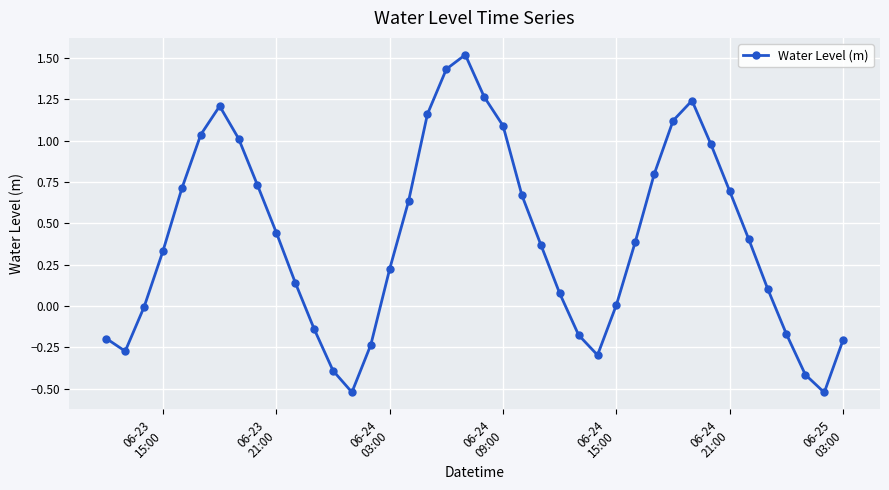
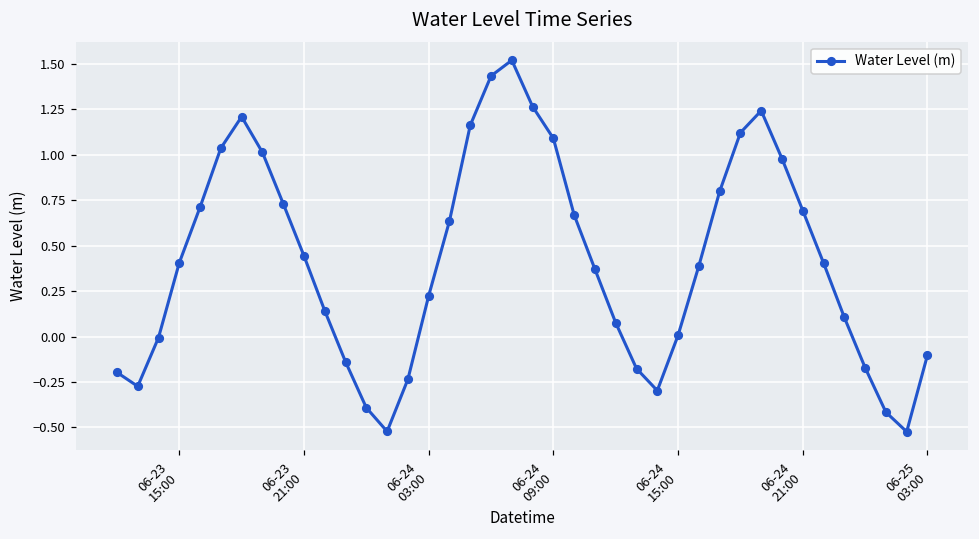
06-23 15:00: 0.33 -> 0.41
06-25 03:00: -0.20 -> -0.10
